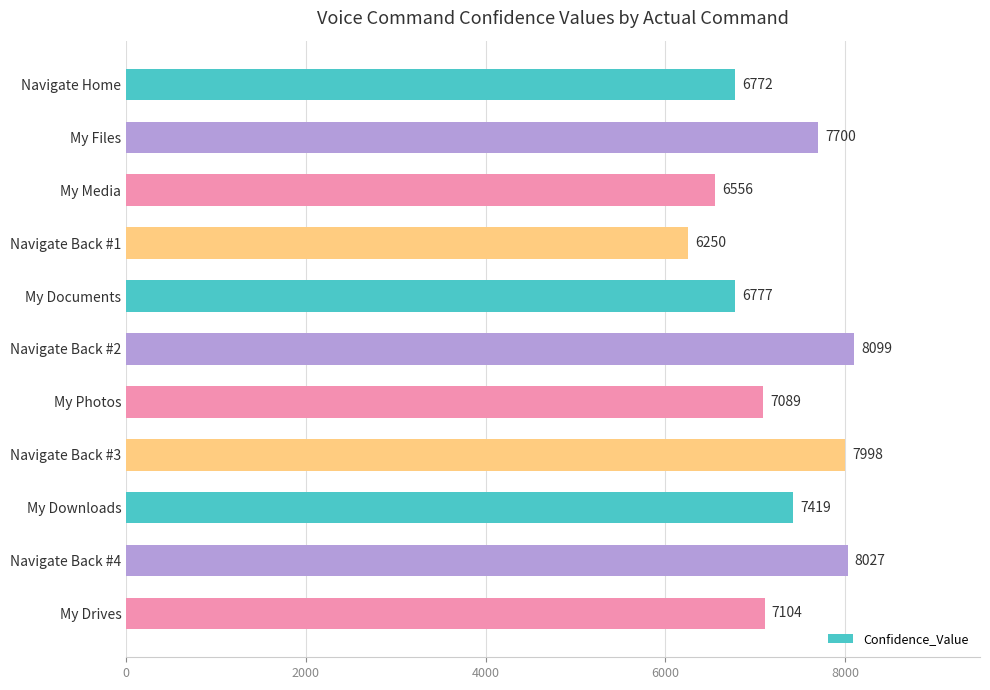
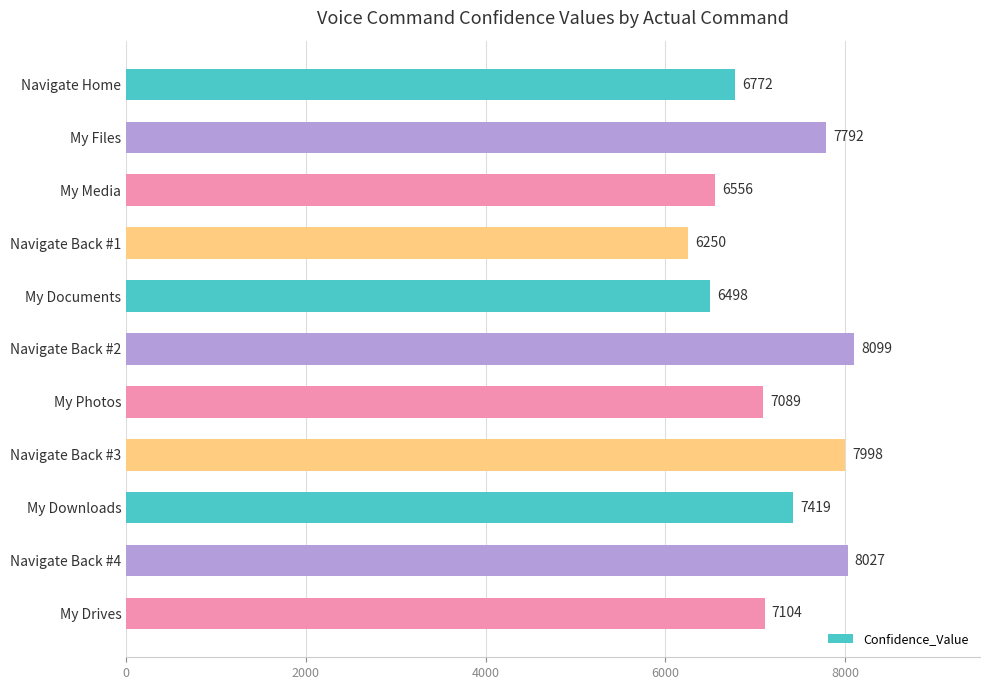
My Files: 7700 -> 7792
My Documents: 6777 -> 6498
